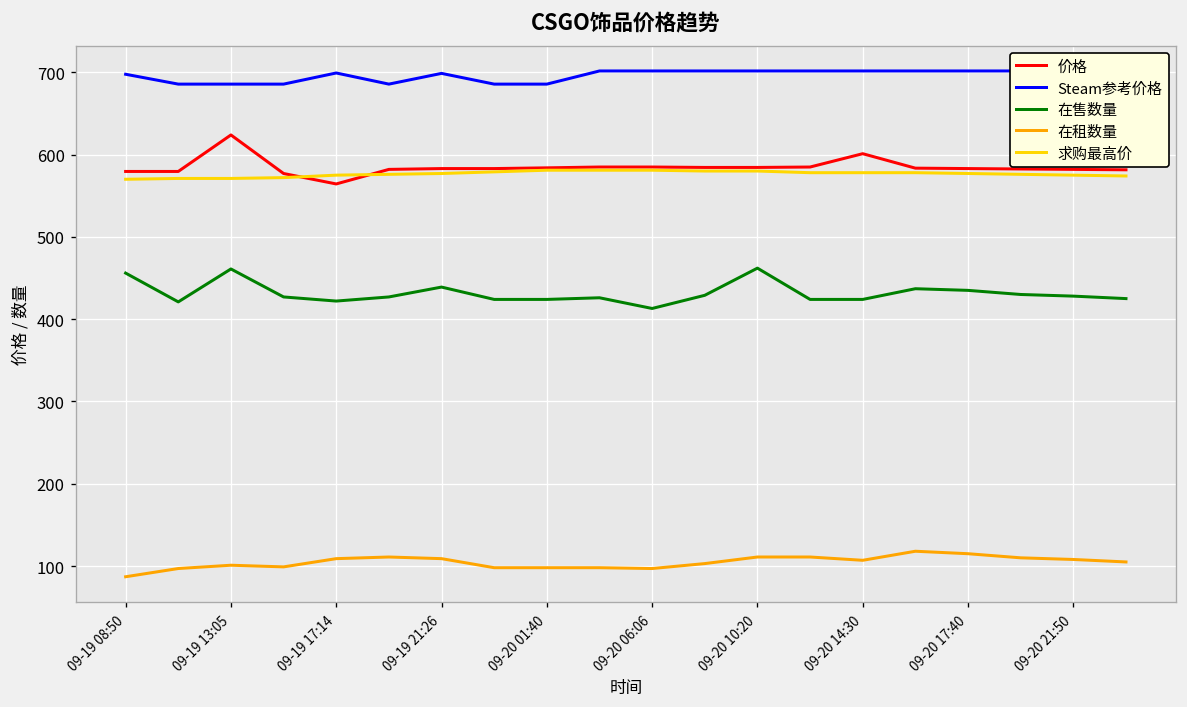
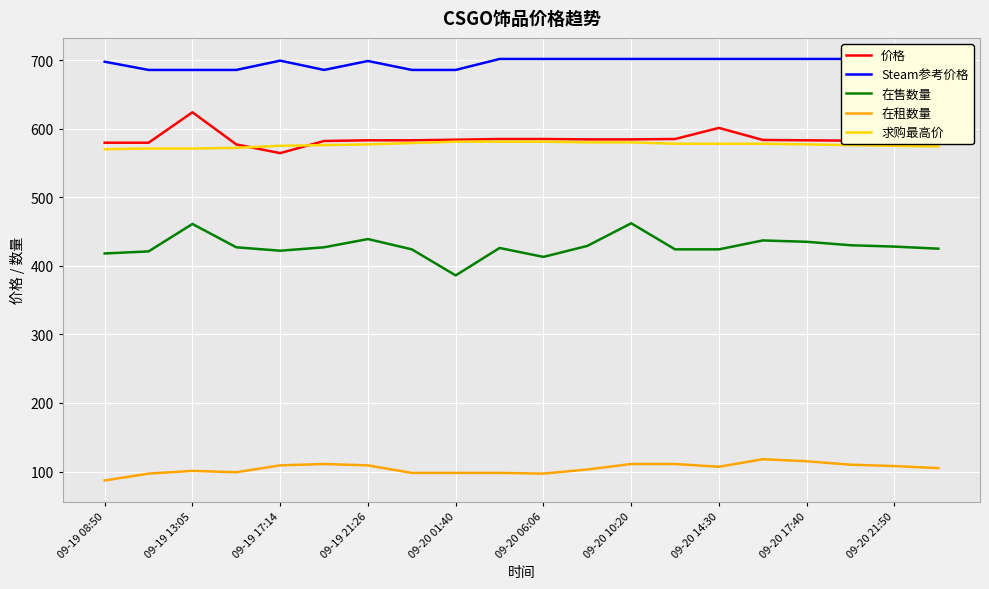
在售数量, 09-19 08:50: 460 -> 420
在售数量, 09-20 01:40: 420 -> 390
